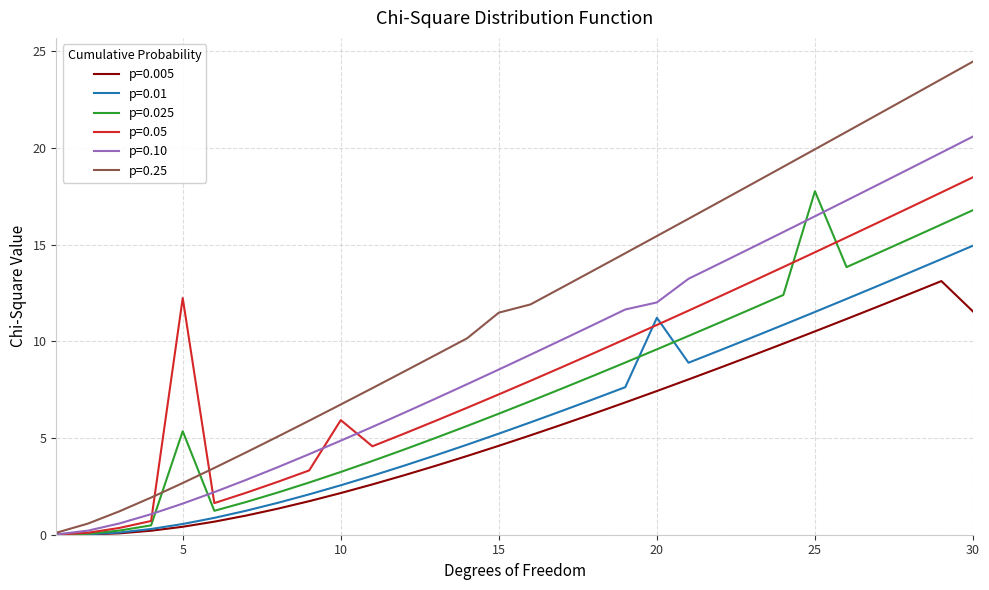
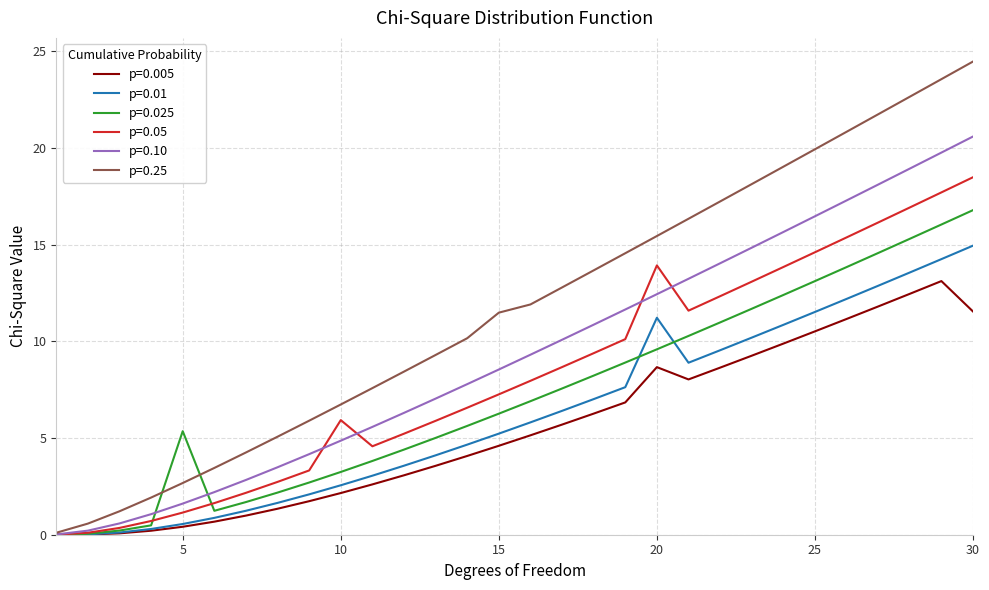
p=0.05, 5: 12.2 -> 1.1
p=0.005, 20: 7.4 -> 8.7
p=0.05, 20: 10.9 -> 13.9
p=0.10, 20: 12.0 -> 12.4
p=0.025, 25: 17.8 -> 13.1
